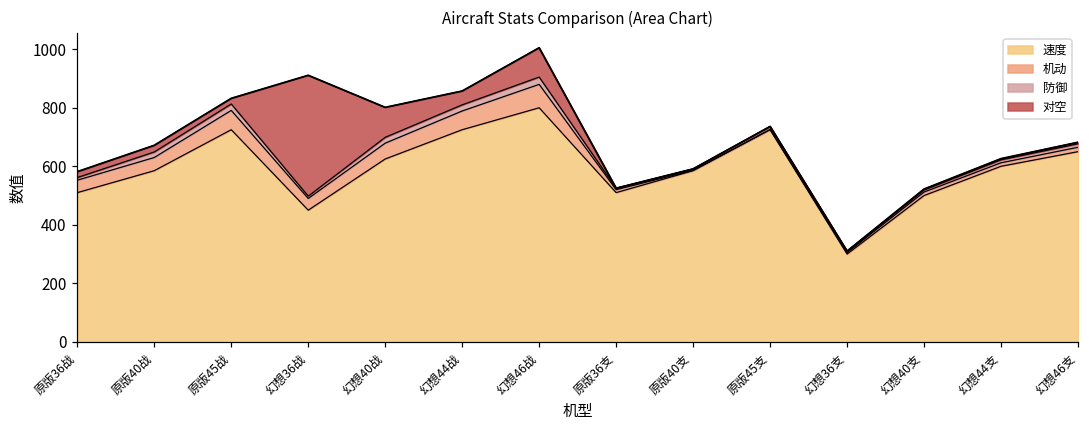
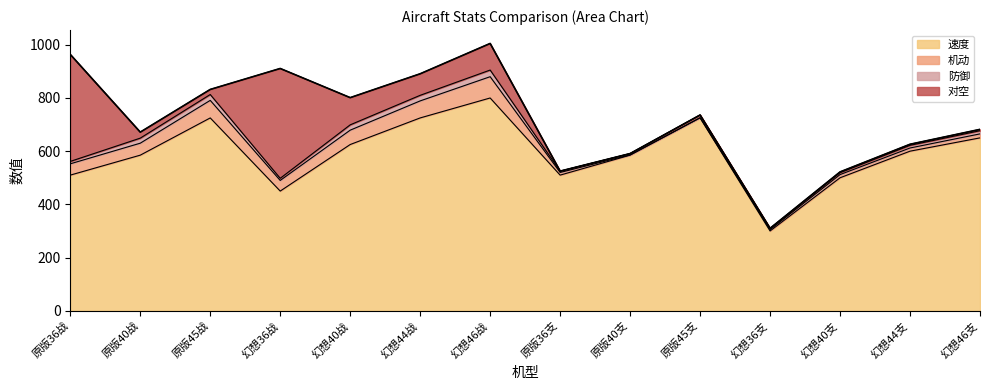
对空, 原版36战: 20 -> 400
对空, 幻想44战: 50 -> 80
